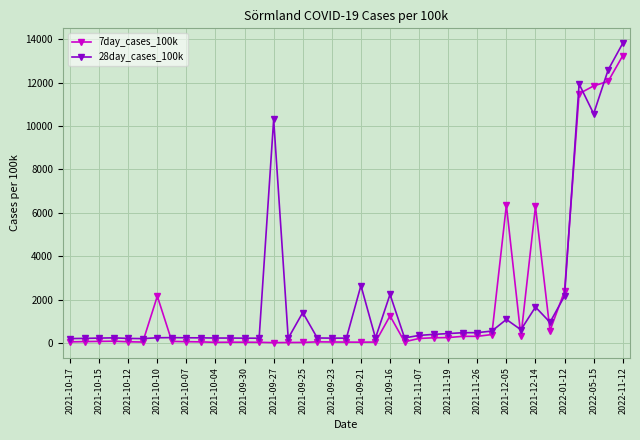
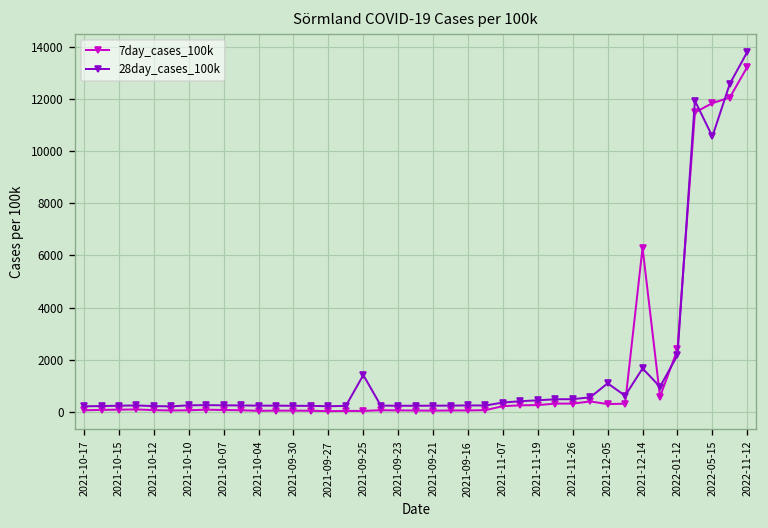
7day_cases_100k, 2021-10-10: 2200 -> 100
28day_cases_100k, 2021-09-27: 10300 -> 200
28day_cases_100k, 2021-09-21: 2700 -> 200
7day_cases_100k, 2021-09-16: 1300 -> 100
28day_cases_100k, 2021-09-16: 2200 -> 200
7day_cases_100k, 2021-12-05: 6400 -> 300
